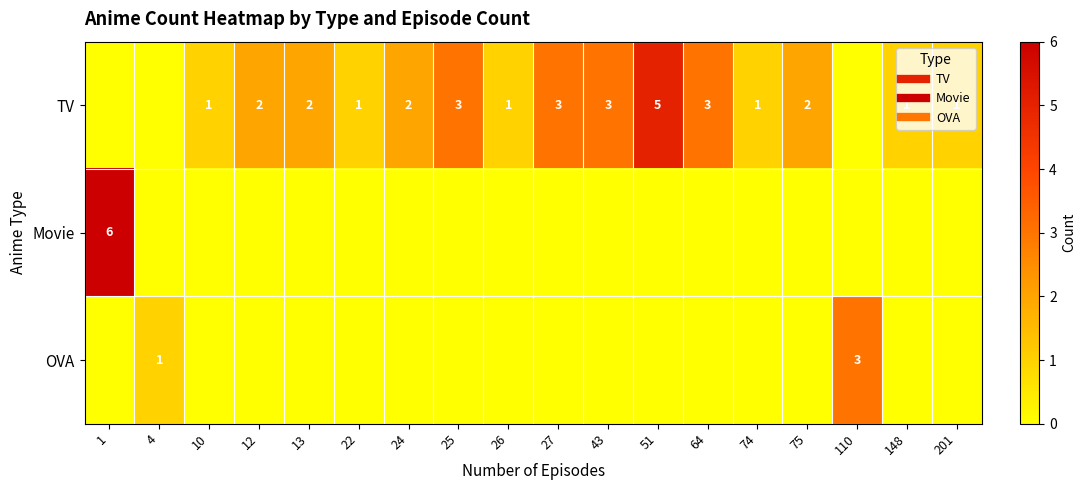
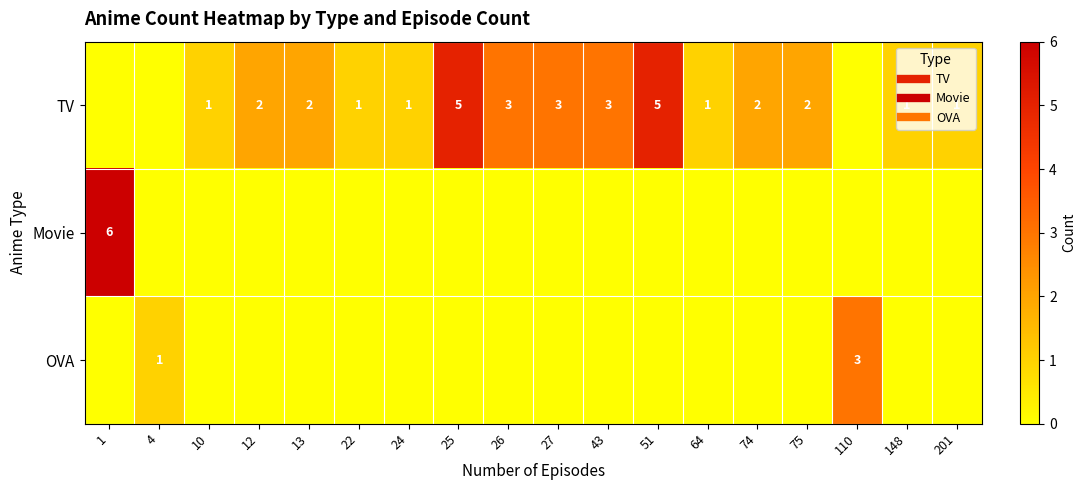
TV, 24: 2 -> 1
TV, 25: 3 -> 5
TV, 26: 1 -> 3
TV, 64: 3 -> 1
TV, 74: 1 -> 2
